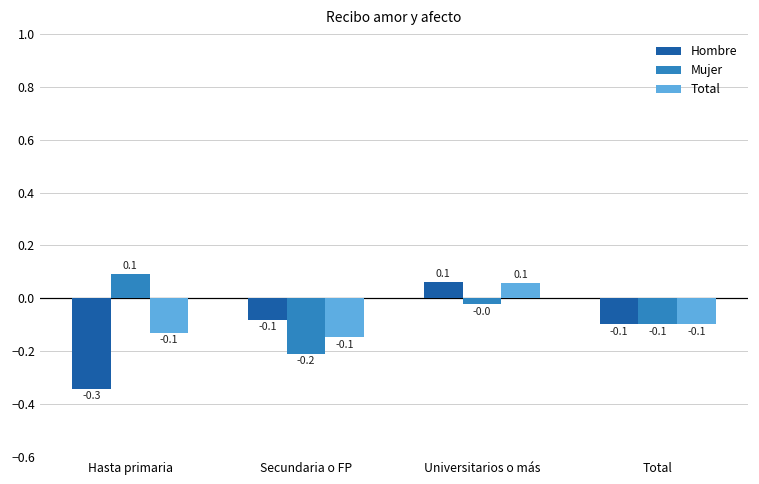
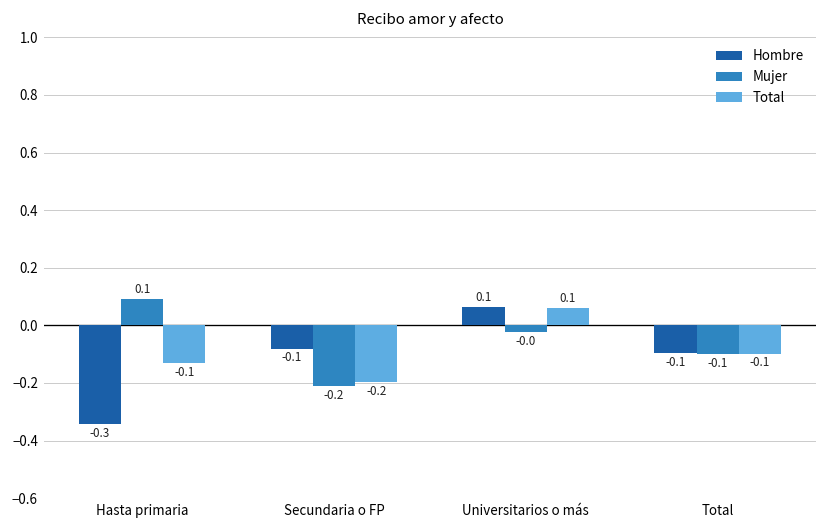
Total, Secundaria o FP: -0.1 -> -0.2
